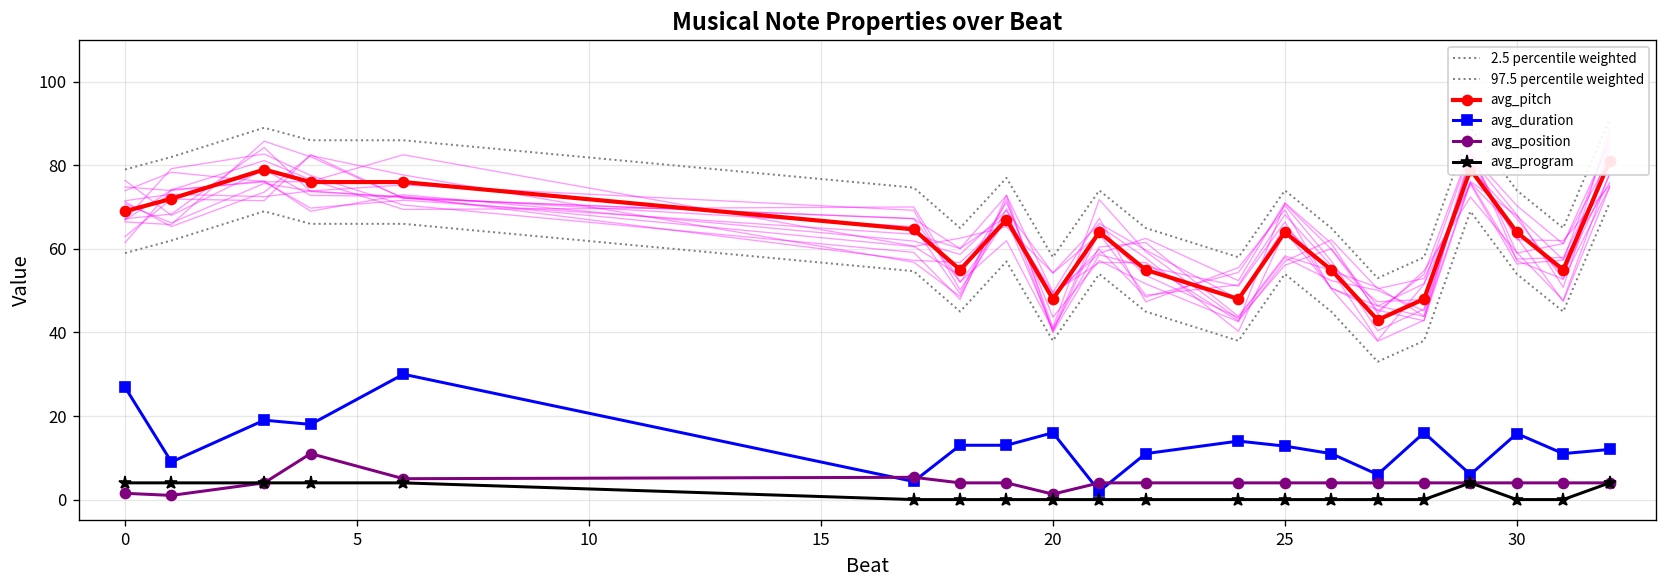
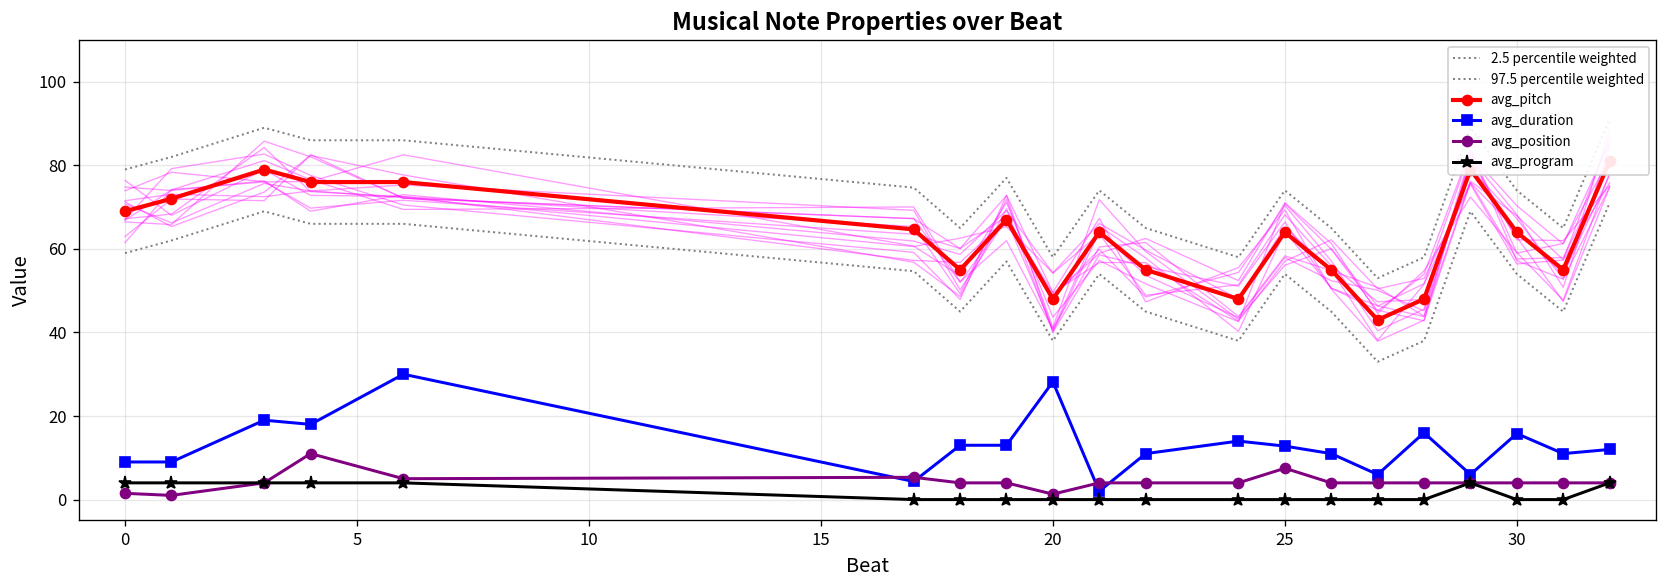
avg_duration, 0: 27 -> 9
avg_duration, 20: 16 -> 28
avg_position, 25: 4 -> 8
